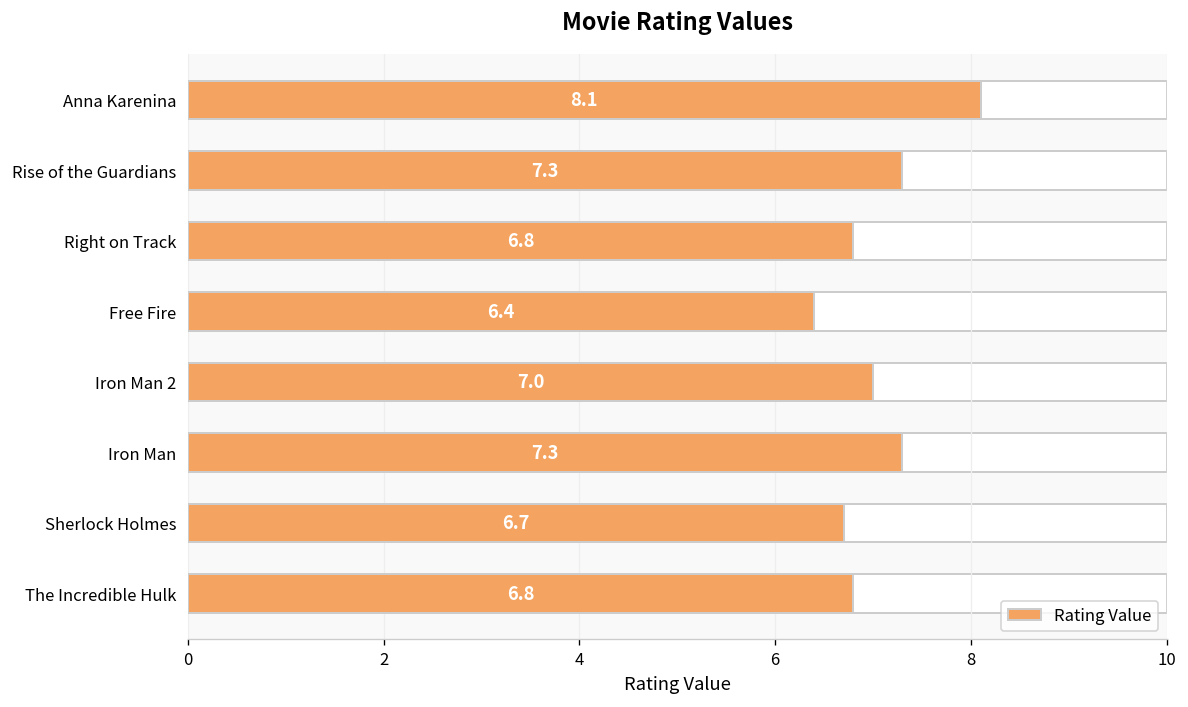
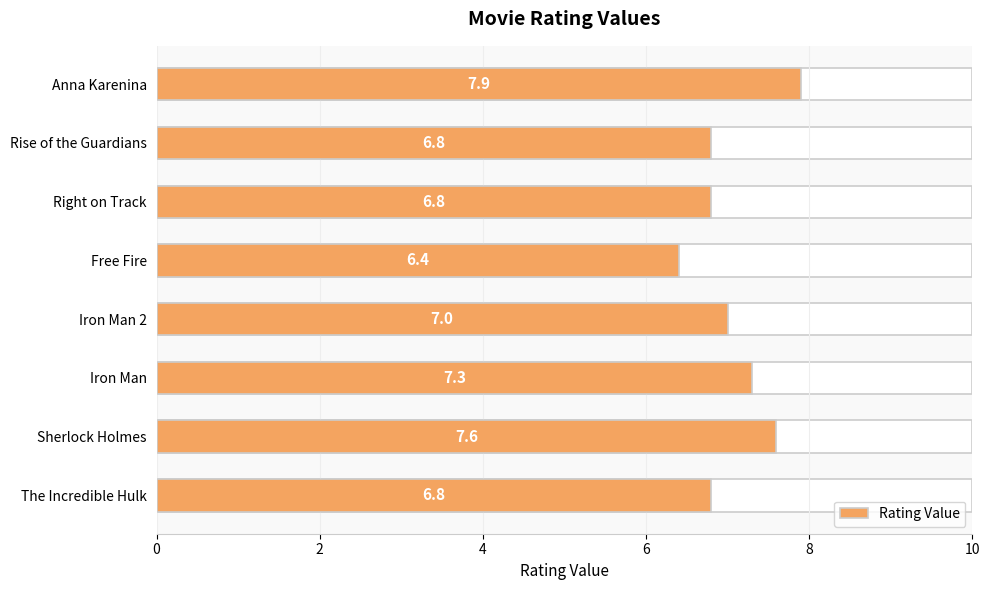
Rating Value, Anna Karenina: 8.1 -> 7.9
Rating Value, Rise of the Guardians: 7.3 -> 6.8
Rating Value, Sherlock Holmes: 6.7 -> 7.6
